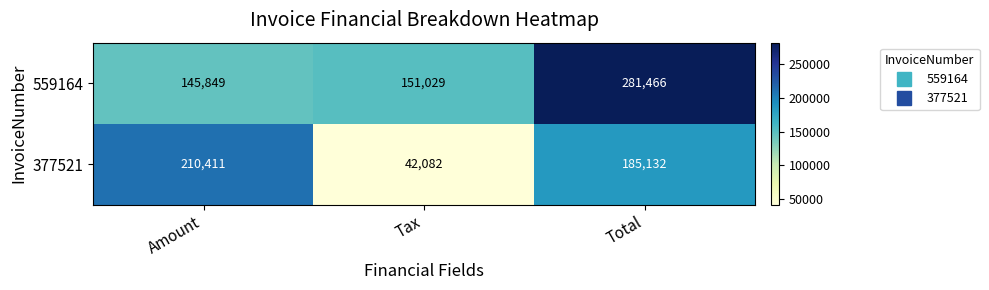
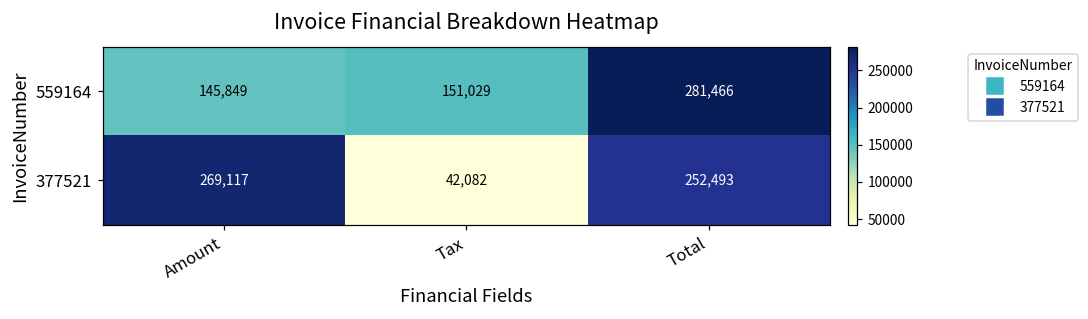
377521, Amount: 210,411 -> 269,117
377521, Total: 185,132 -> 252,493
